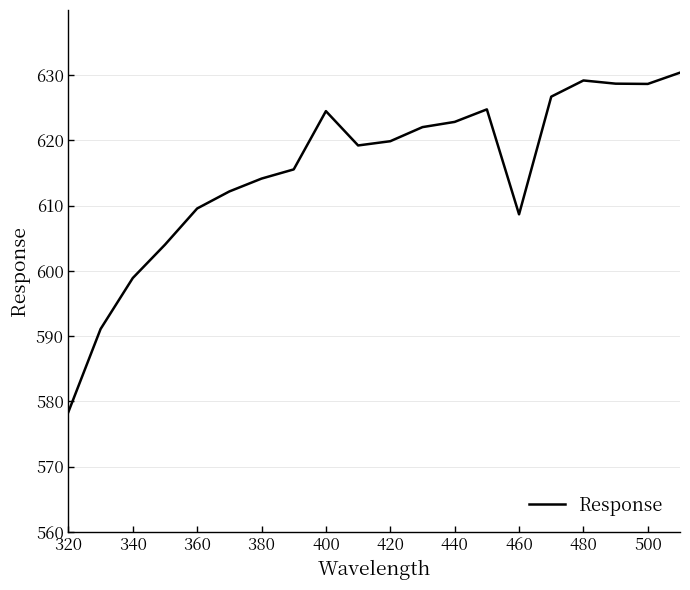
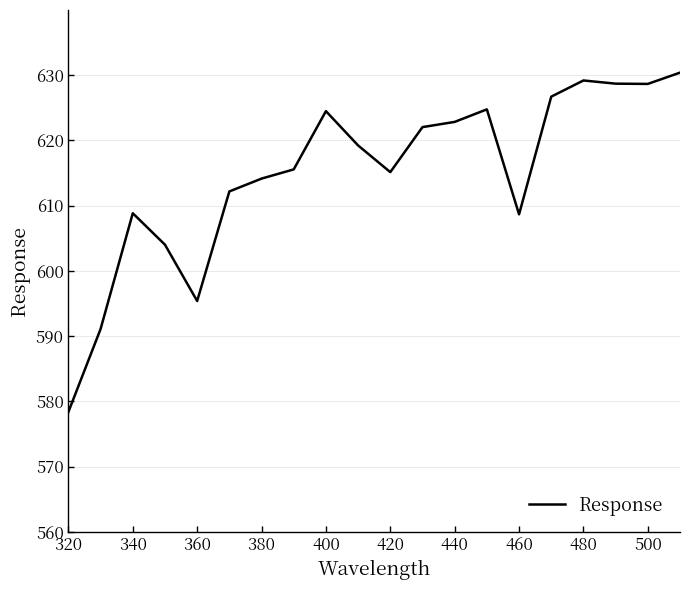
340: 599 -> 609
360: 610 -> 595
420: 620 -> 615
